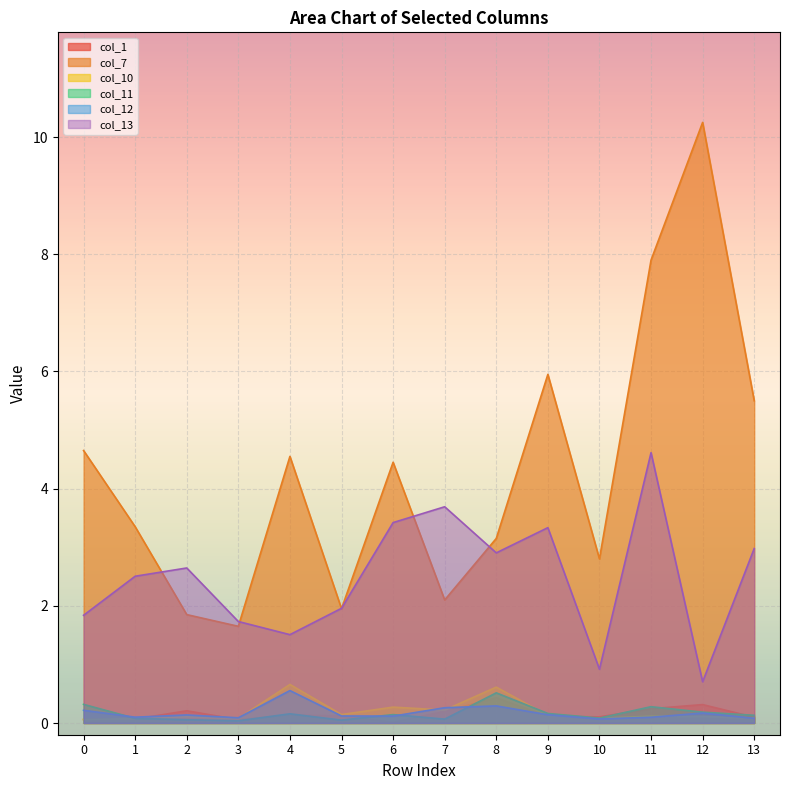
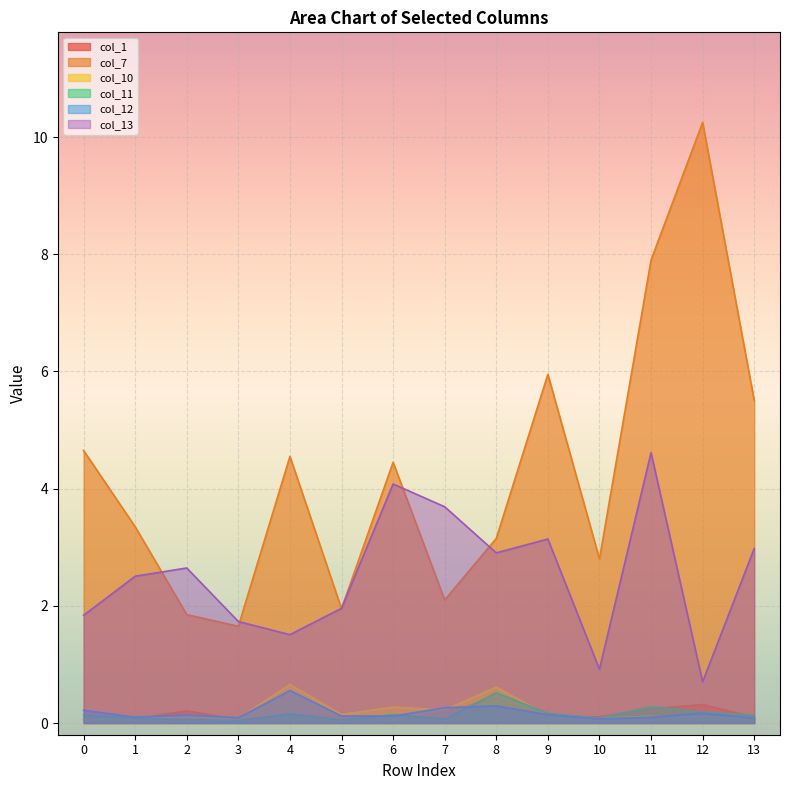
col_11, 0: 0.3 -> 0.1
col_13, 6: 3.4 -> 4.1
col_13, 9: 3.3 -> 3.1
